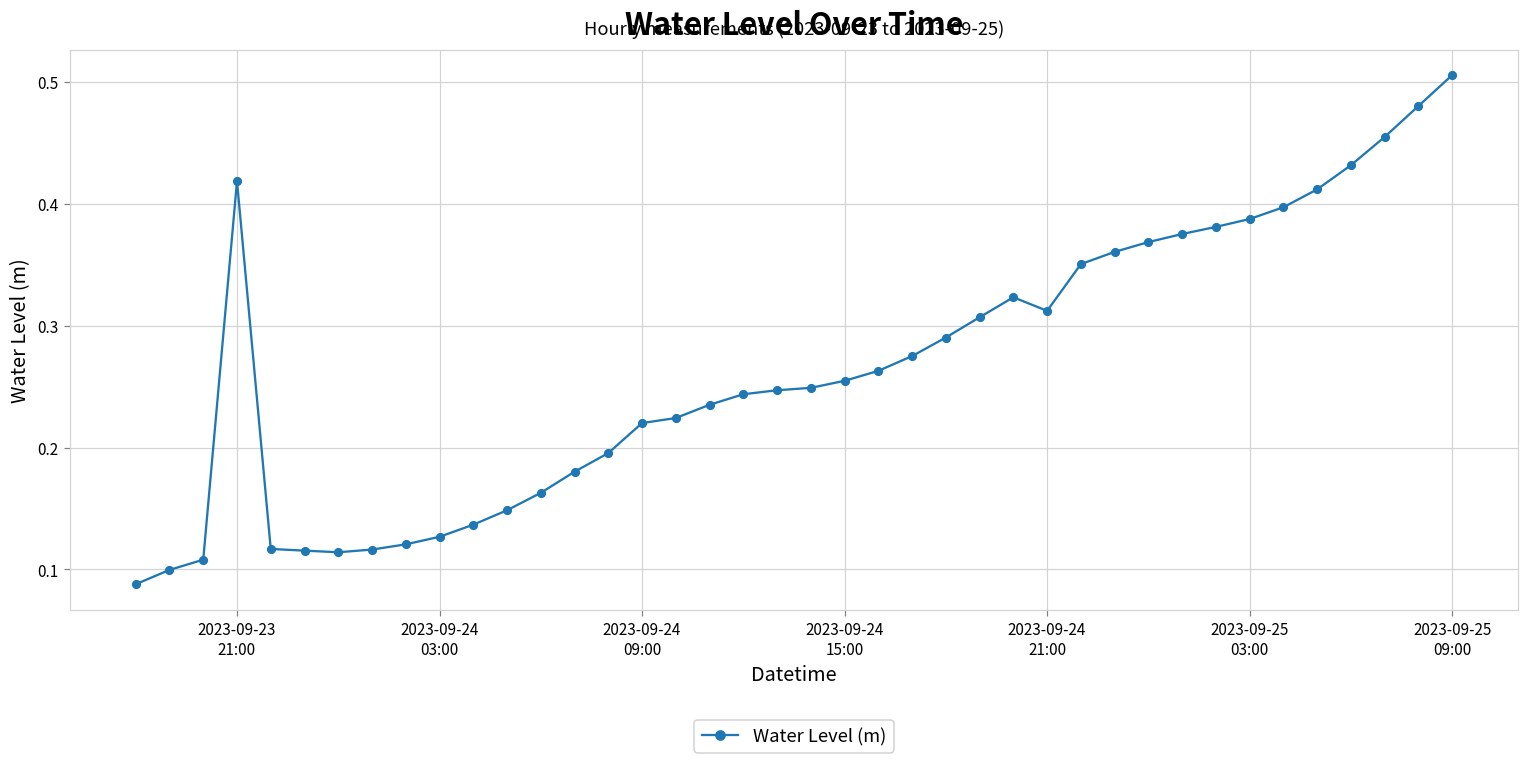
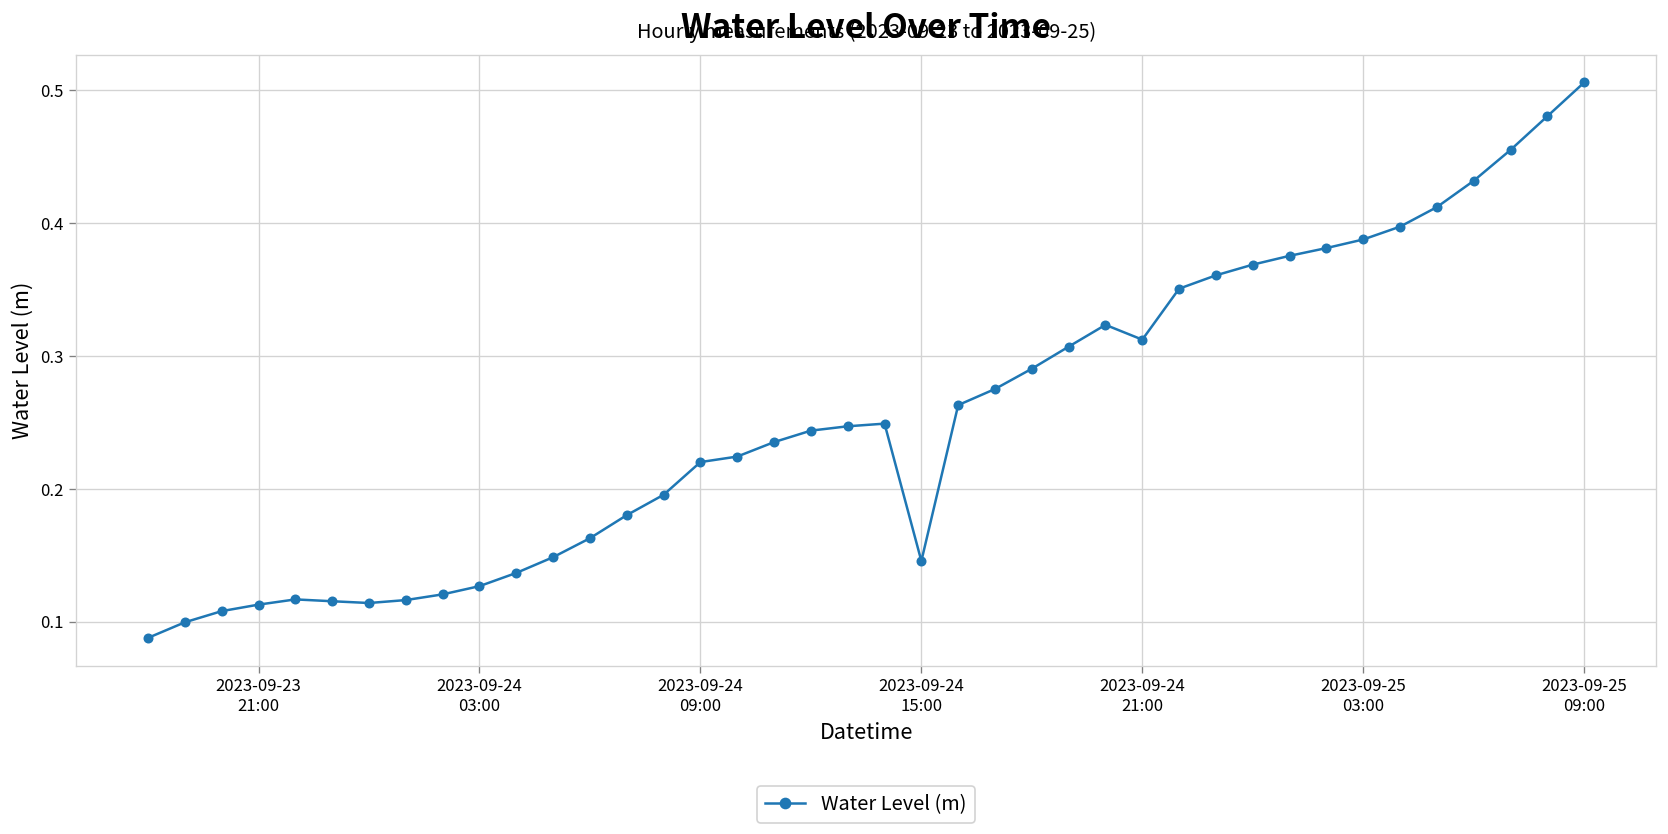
2023-09-23 21:00: 0.419 -> 0.113
2023-09-24 15:00: 0.255 -> 0.146
